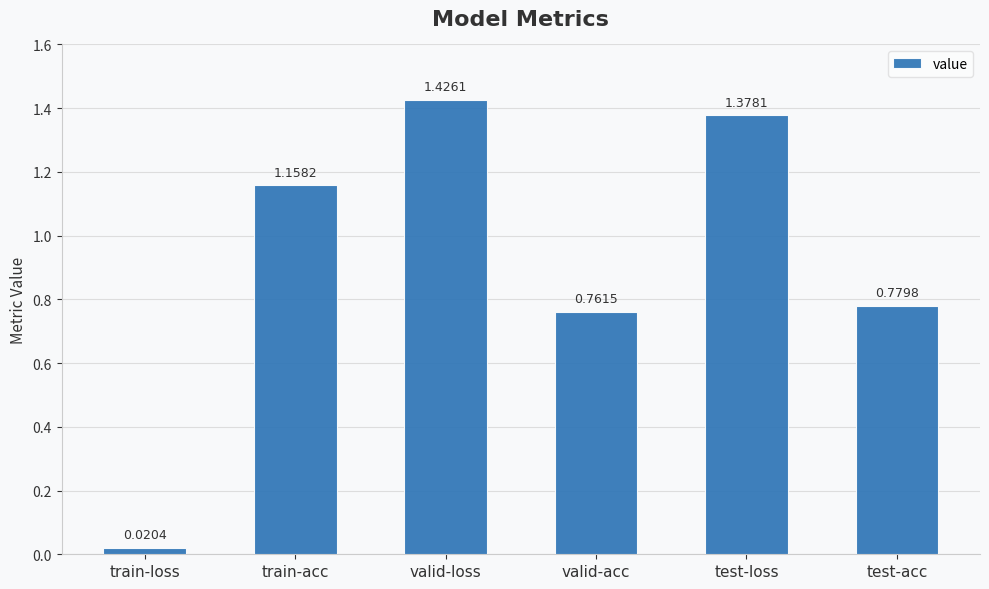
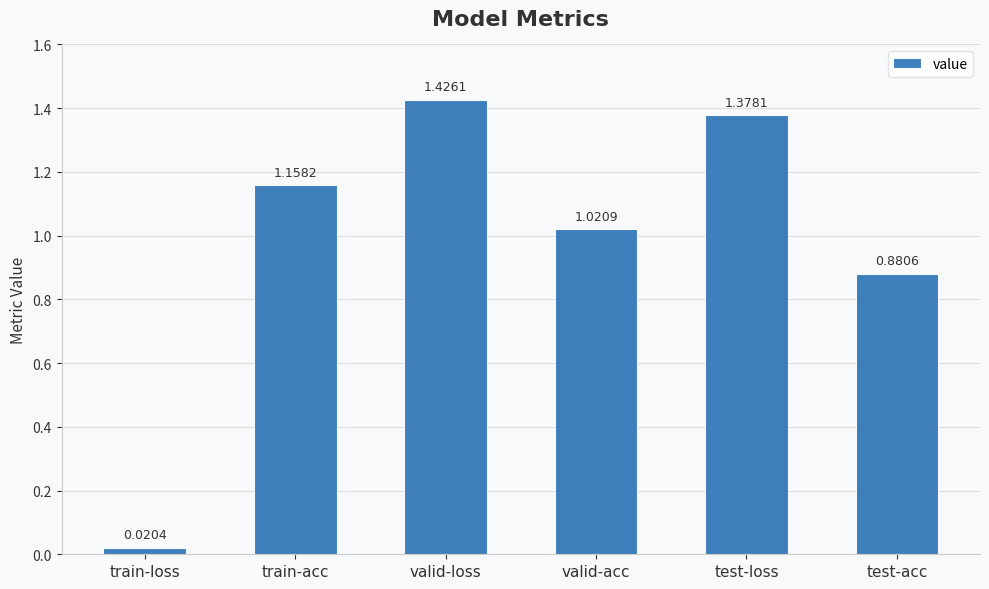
valid-acc: 0.7615 -> 1.0209
test-acc: 0.7798 -> 0.8806
